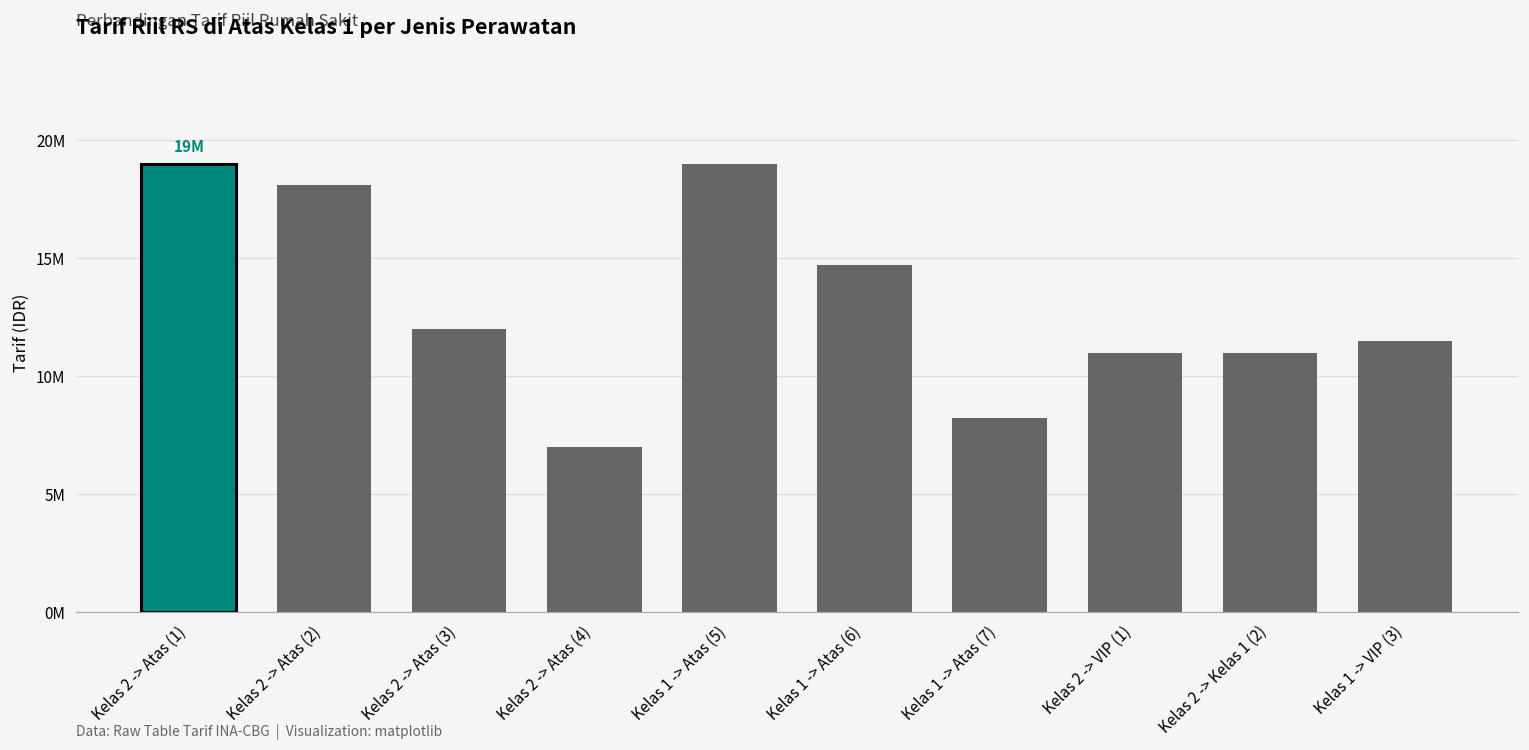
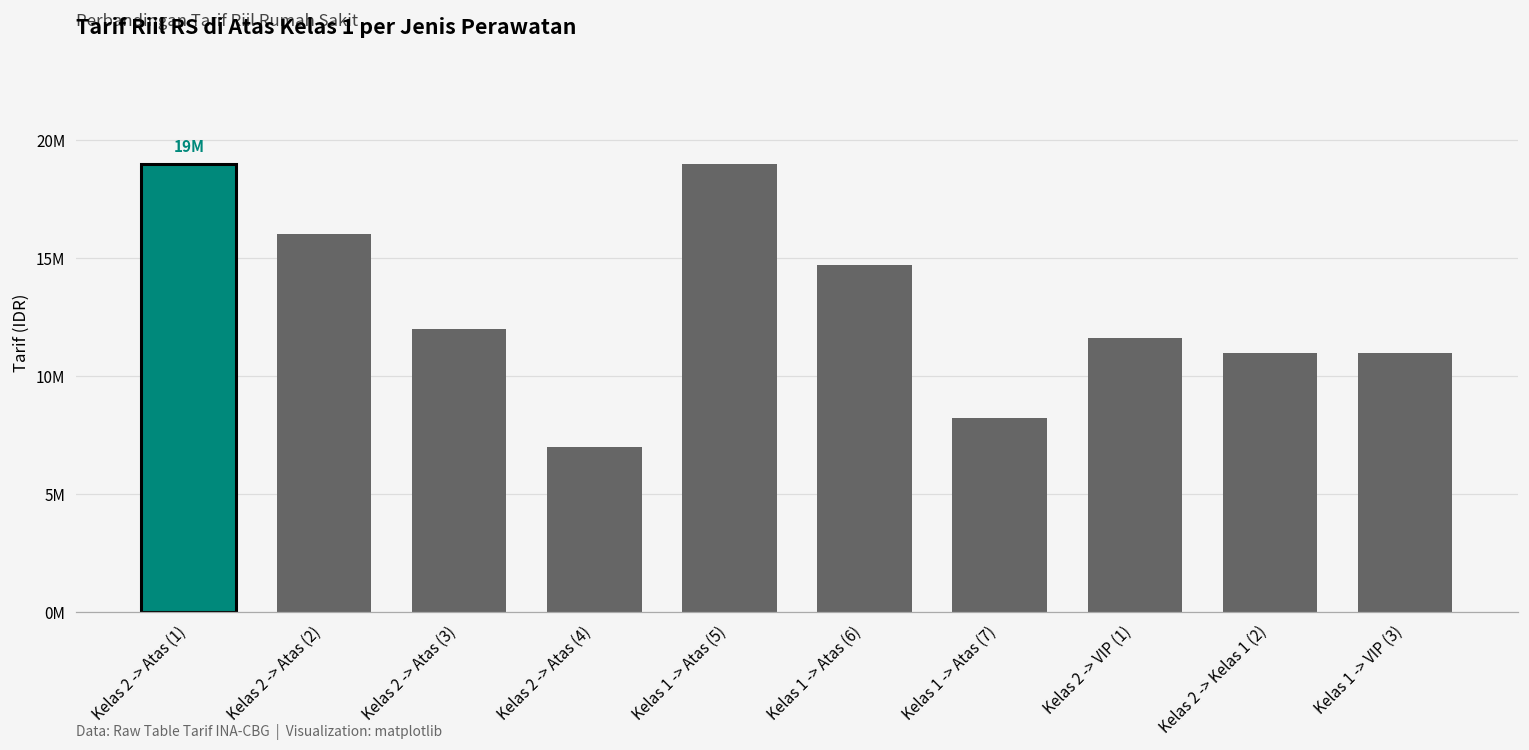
Kelas 2 -> Atas (2): 18100000 -> 16000000
Kelas 2 -> VIP (1): 11000000 -> 11600000
Kelas 1 -> VIP (3): 11500000 -> 11000000
